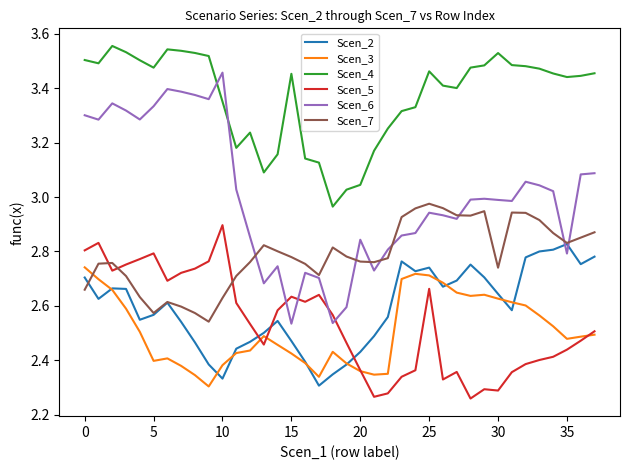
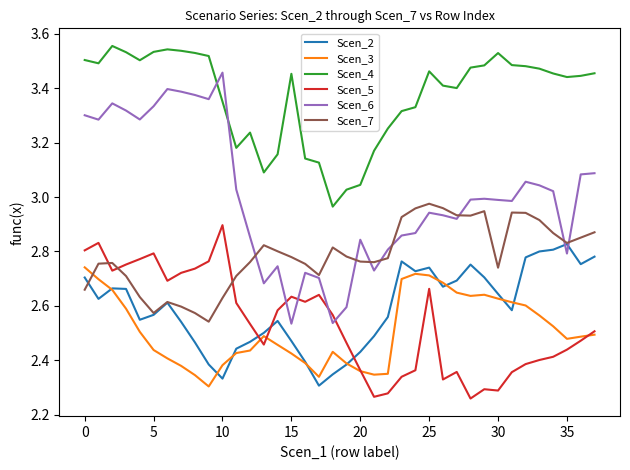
Scen_3, 5: 2.40 -> 2.44
Scen_4, 5: 3.47 -> 3.53
